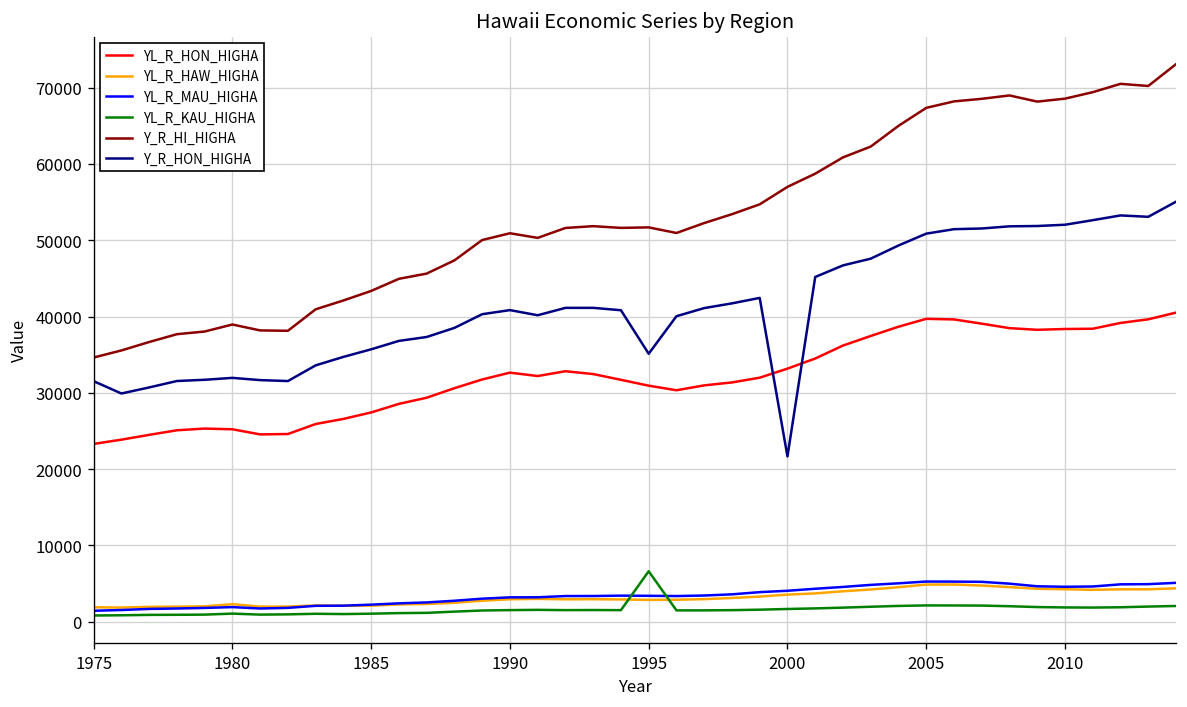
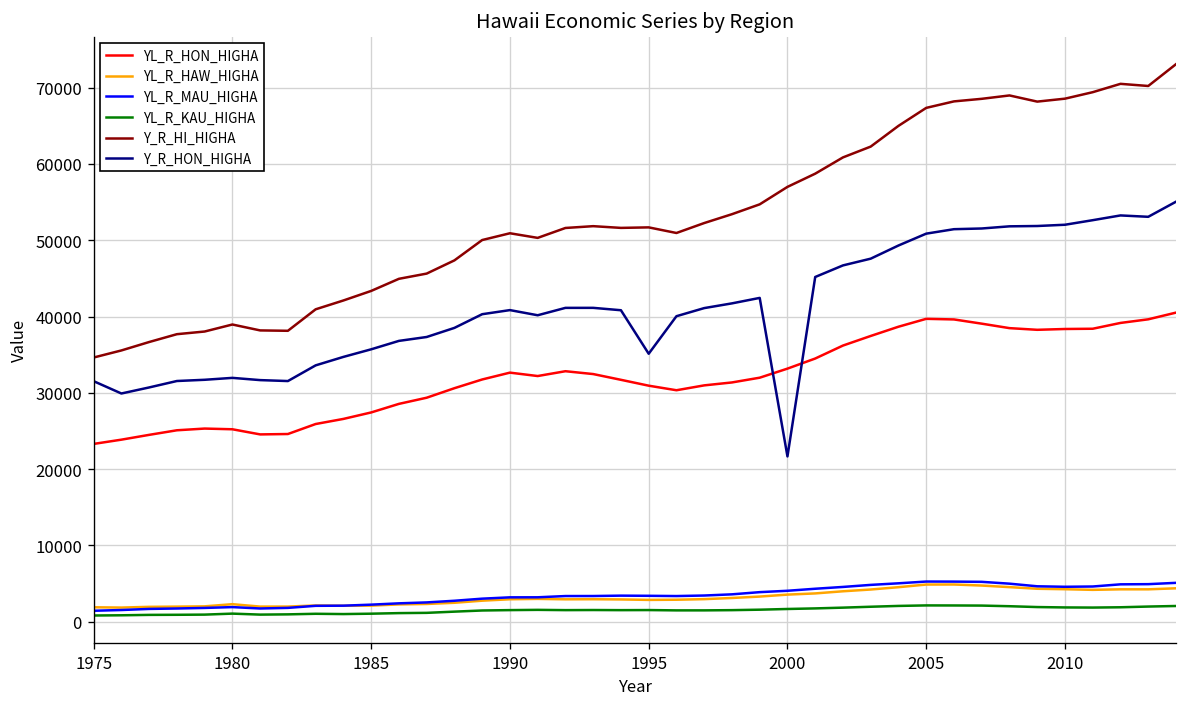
YL_R_KAU_HIGHA, 1995: 7000 -> 2000
